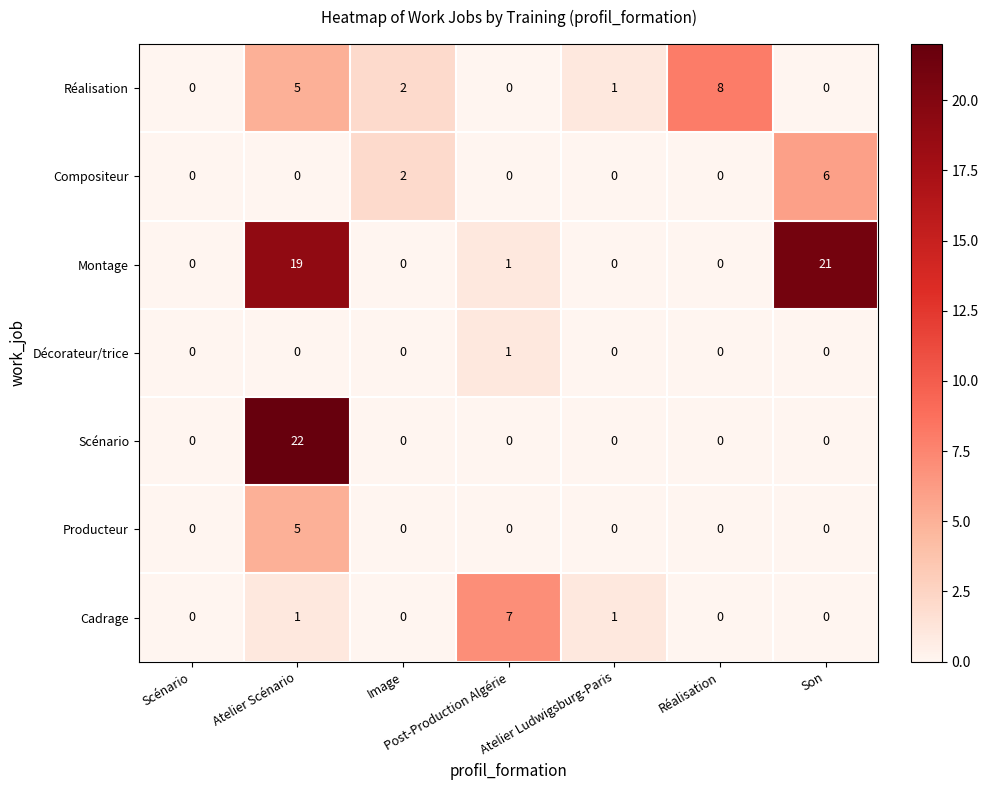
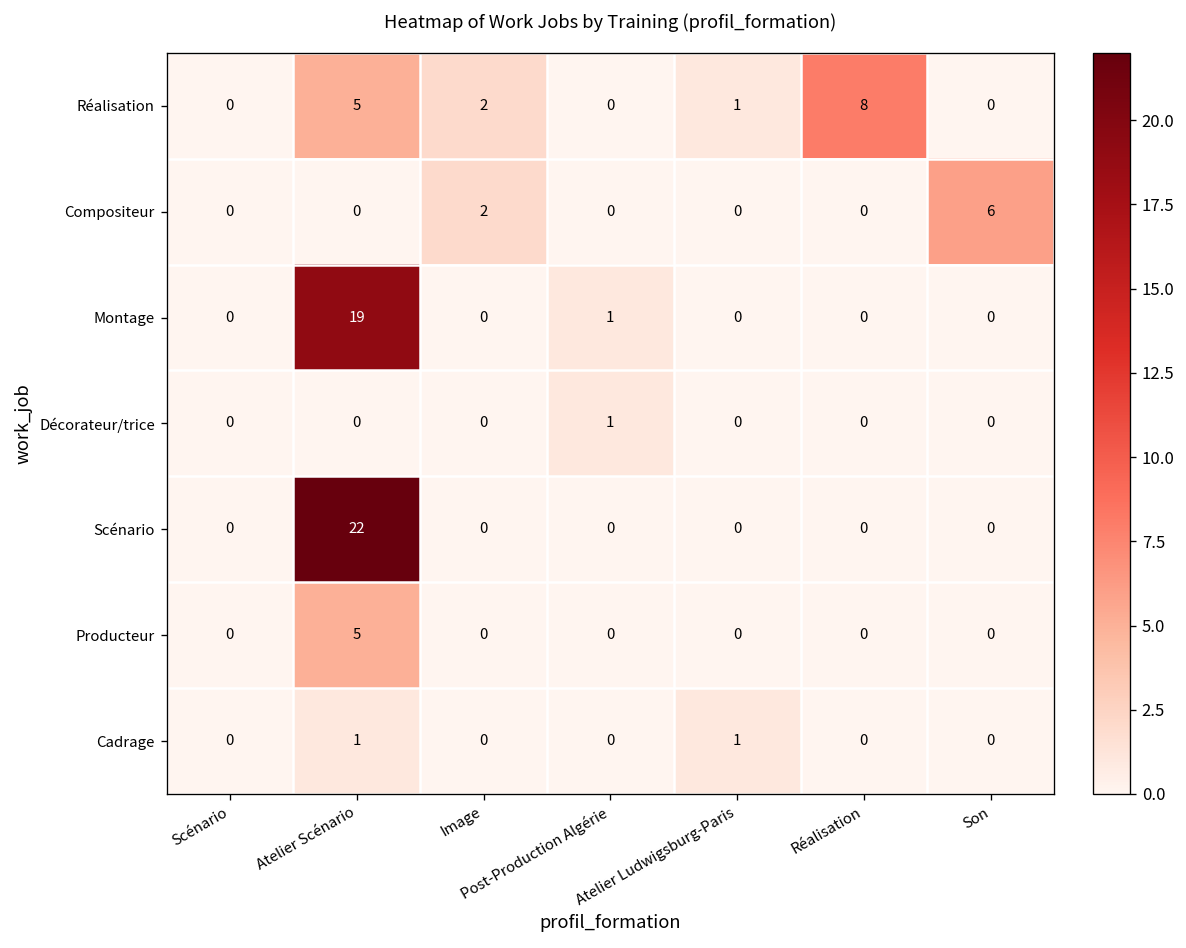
Montage, Son: 21 -> 0
Cadrage, Post-Production Algérie: 7 -> 0
